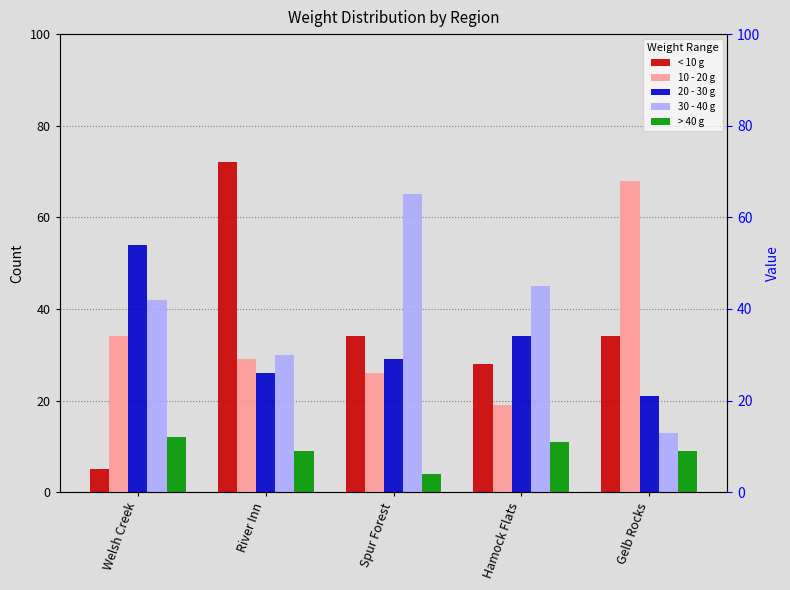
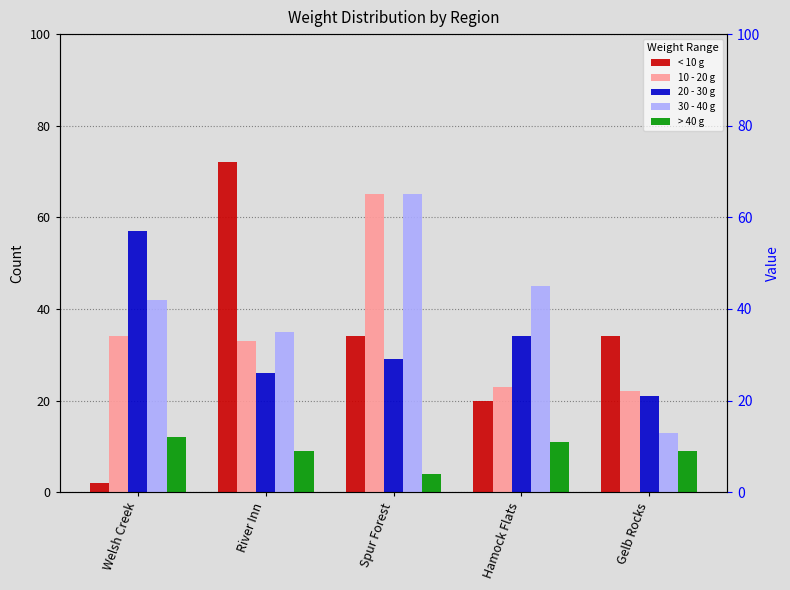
< 10 g, Welsh Creek: 5 -> 2
20 - 30 g, Welsh Creek: 54 -> 57
10 - 20 g, River Inn: 29 -> 33
30 - 40 g, River Inn: 30 -> 35
10 - 20 g, Spur Forest: 26 -> 65
< 10 g, Hamock Flats: 28 -> 20
10 - 20 g, Hamock Flats: 19 -> 23
10 - 20 g, Gelb Rocks: 68 -> 22
